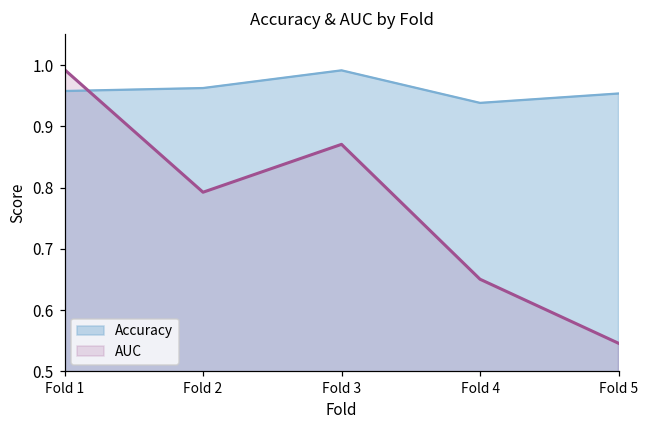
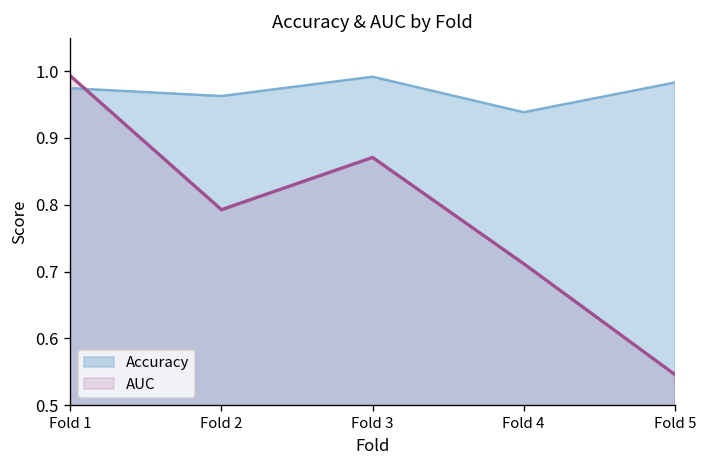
Accuracy, Fold 1: 0.96 -> 0.97
AUC, Fold 4: 0.65 -> 0.71
Accuracy, Fold 5: 0.95 -> 0.98
